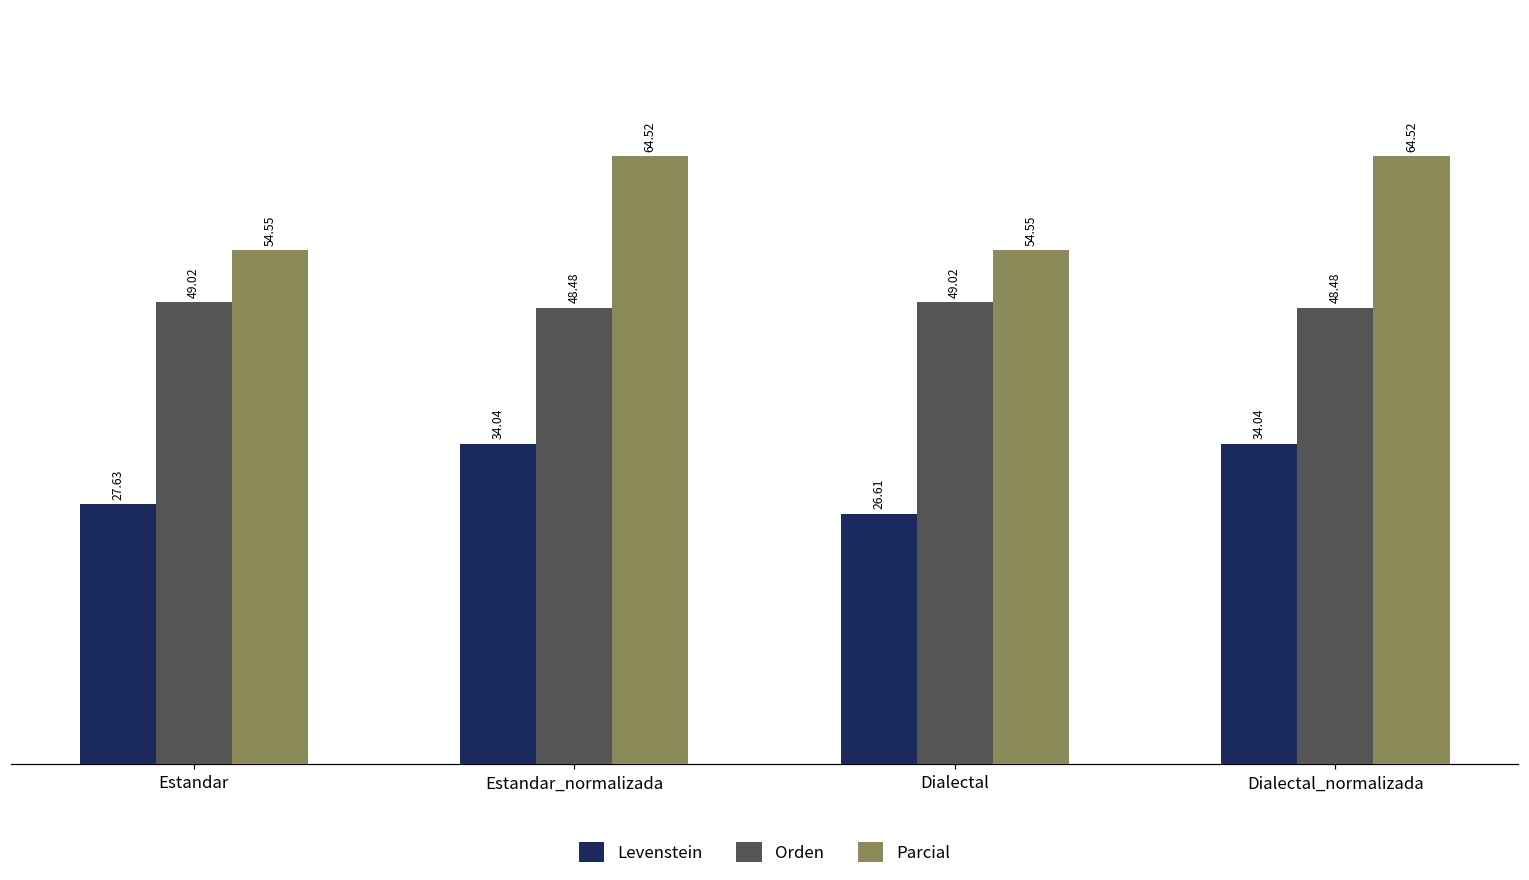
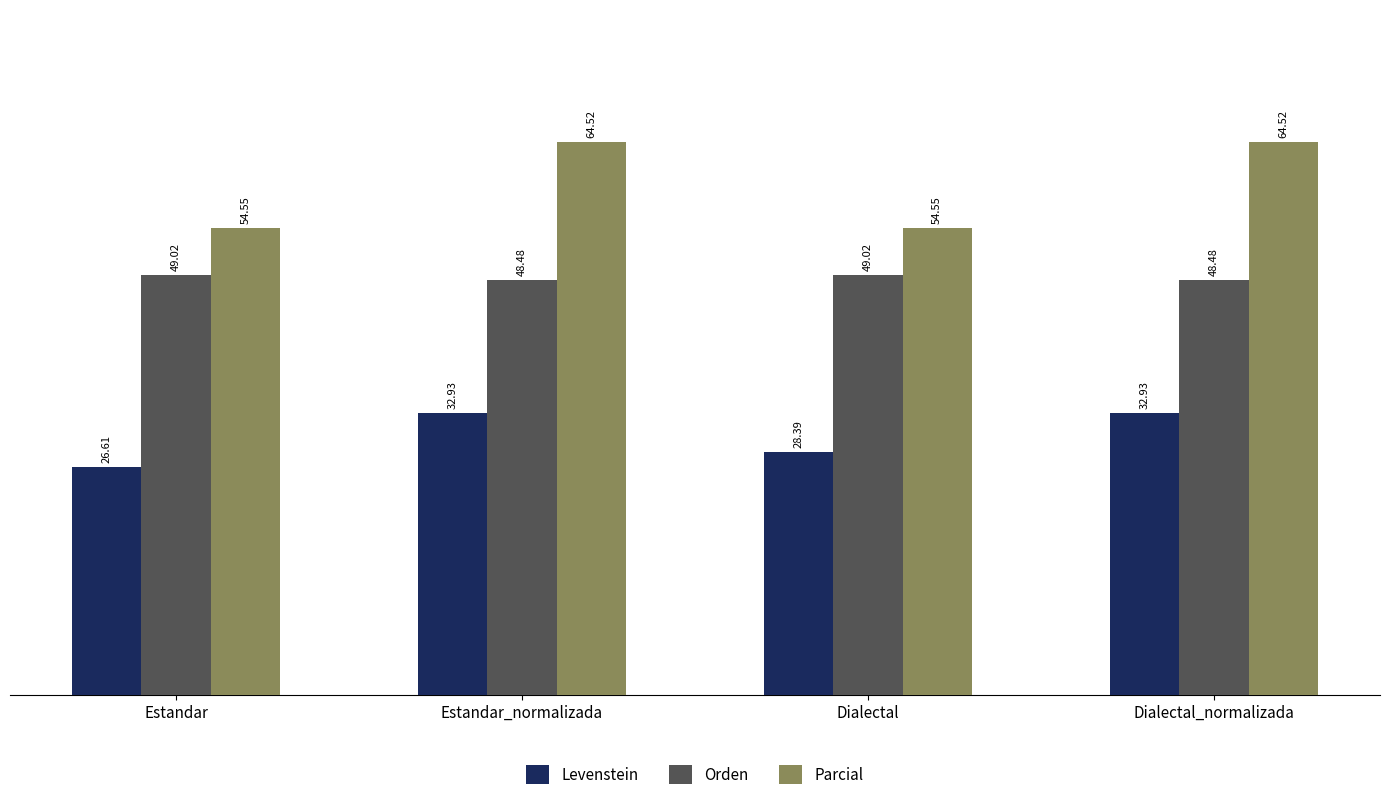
Levenstein, Estandar: 27.63 -> 26.61
Levenstein, Estandar_normalizada: 34.04 -> 32.93
Levenstein, Dialectal: 26.61 -> 28.39
Levenstein, Dialectal_normalizada: 34.04 -> 32.93
